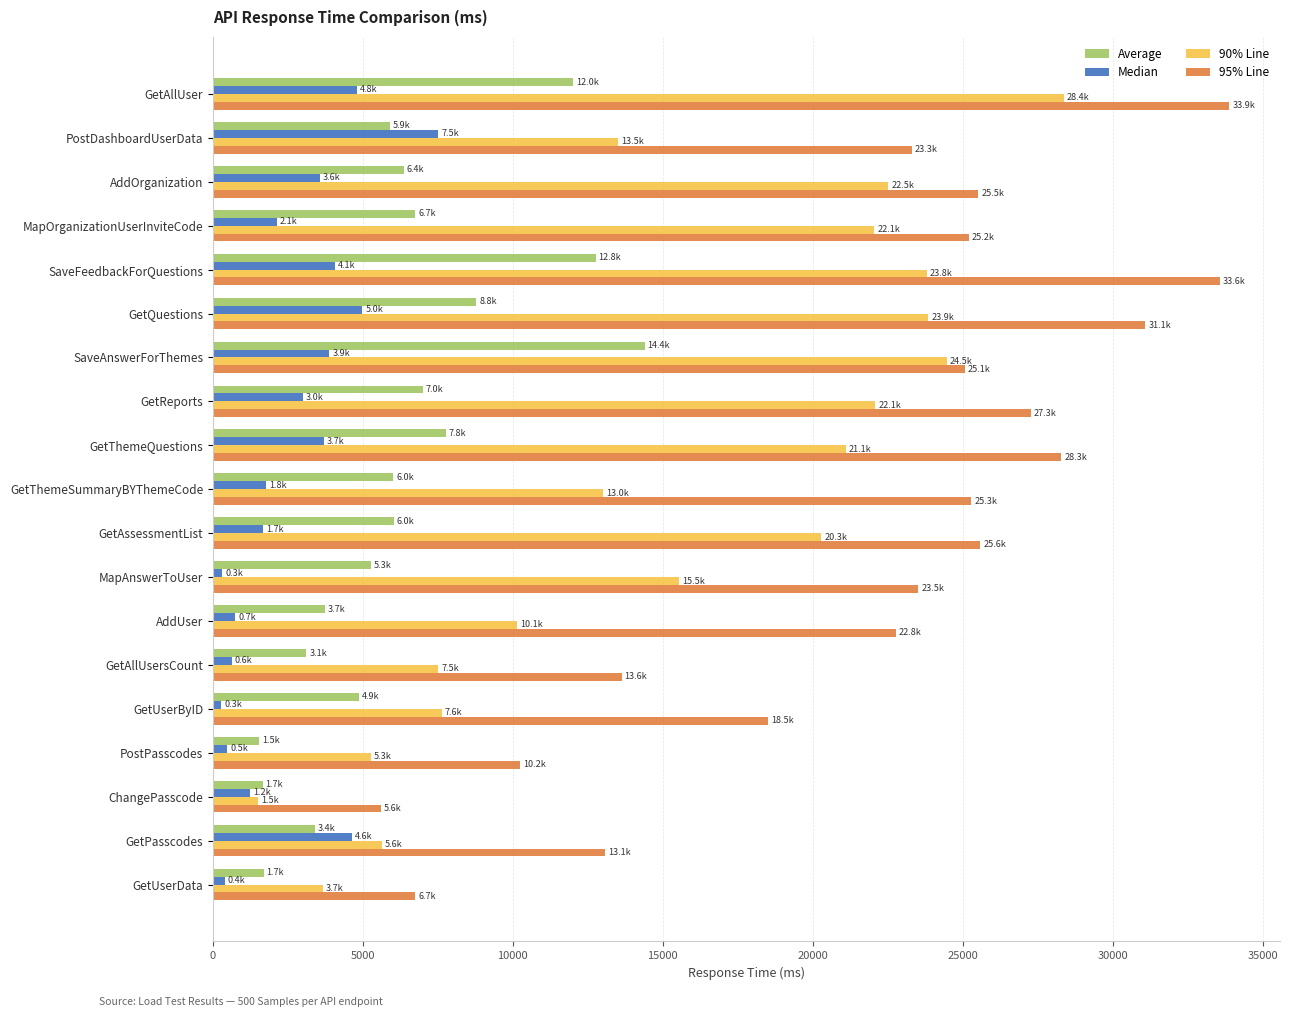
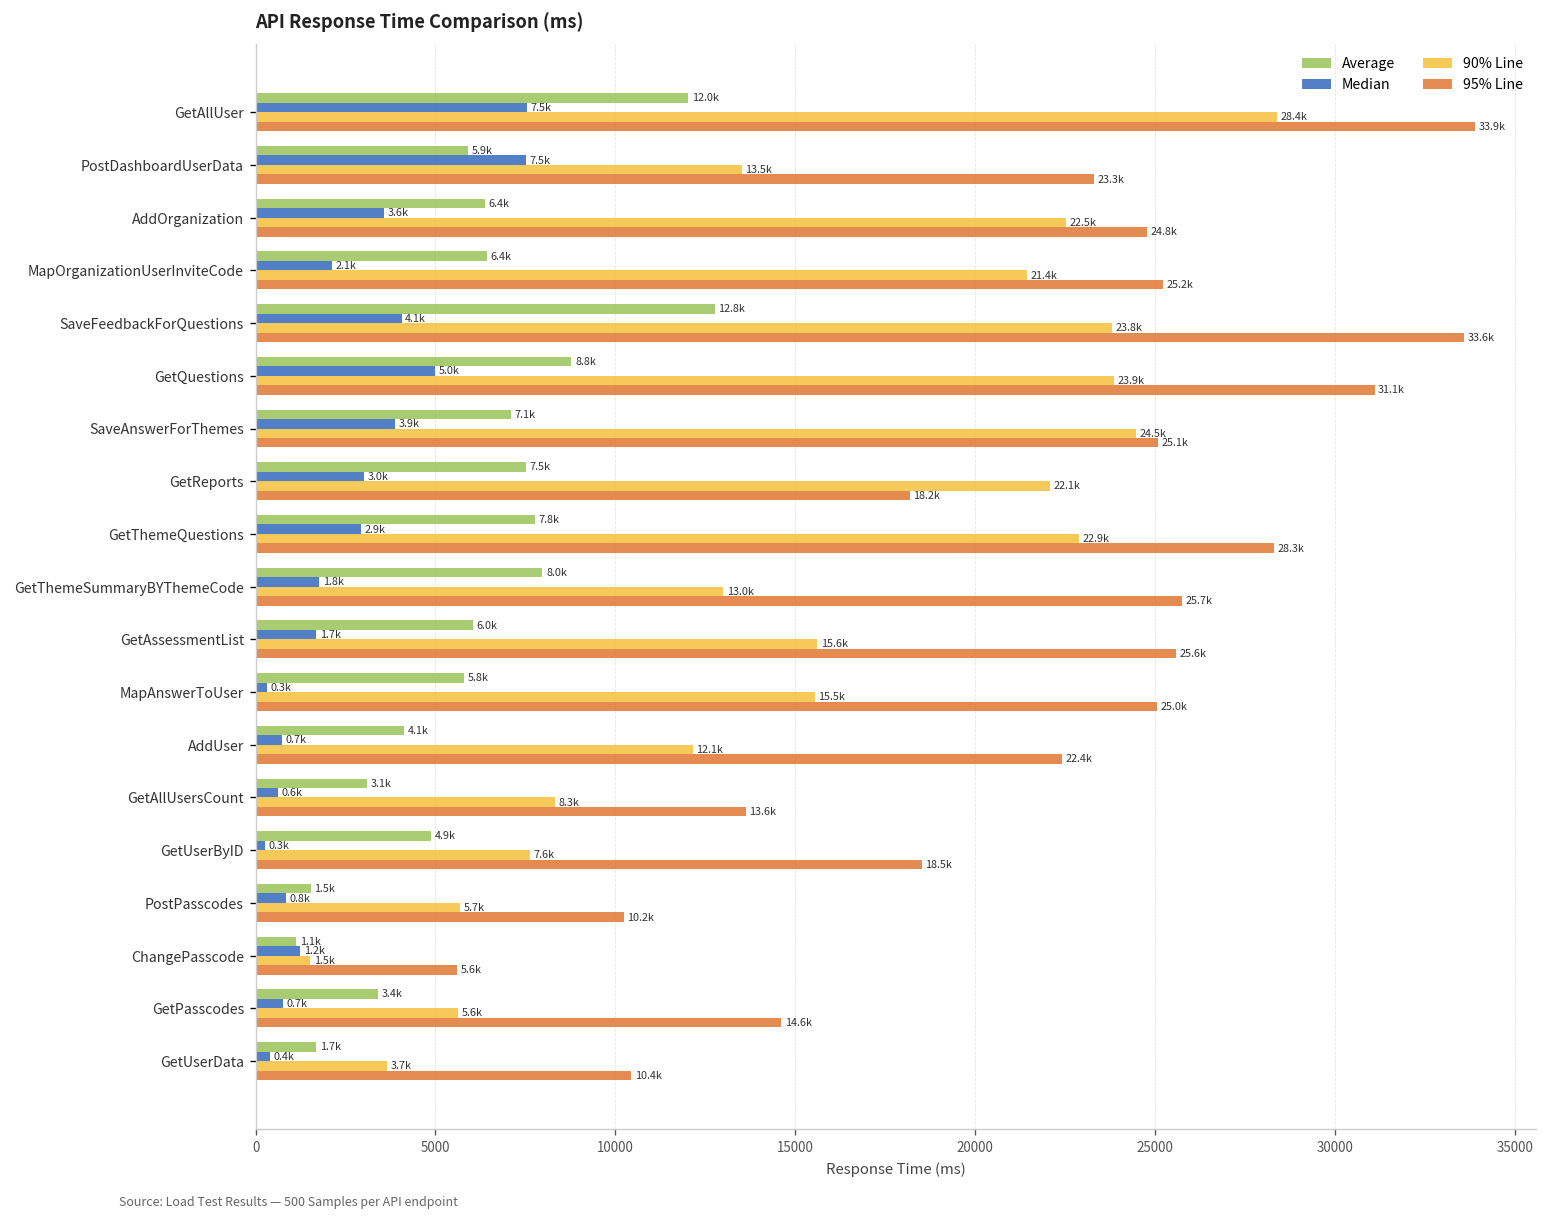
Median, GetAllUser: 4.8k -> 7.5k
95% Line, AddOrganization: 25.5k -> 24.8k
Average, MapOrganizationUserInviteCode: 6.7k -> 6.4k
90% Line, MapOrganizationUserInviteCode: 22.1k -> 21.4k
Average, SaveAnswerForThemes: 14.4k -> 7.1k
Average, GetReports: 7.0k -> 7.5k
95% Line, GetReports: 27.3k -> 18.2k
Median, GetThemeQuestions: 3.7k -> 2.9k
90% Line, GetThemeQuestions: 21.1k -> 22.9k
Average, GetThemeSummaryBYThemeCode: 6.0k -> 8.0k
95% Line, GetThemeSummaryBYThemeCode: 25.3k -> 25.7k
90% Line, GetAssessmentList: 20.3k -> 15.6k
Average, MapAnswerToUser: 5.3k -> 5.8k
95% Line, MapAnswerToUser: 23.5k -> 25.0k
Average, AddUser: 3.7k -> 4.1k
90% Line, AddUser: 10.1k -> 12.1k
95% Line, AddUser: 22.8k -> 22.4k
90% Line, GetAllUsersCount: 7.5k -> 8.3k
Median, PostPasscodes: 0.5k -> 0.8k
90% Line, PostPasscodes: 5.3k -> 5.7k
Average, ChangePasscode: 1.7k -> 1.1k
Median, GetPasscodes: 4.6k -> 0.7k
95% Line, GetPasscodes: 13.1k -> 14.6k
95% Line, GetUserData: 6.7k -> 10.4k
